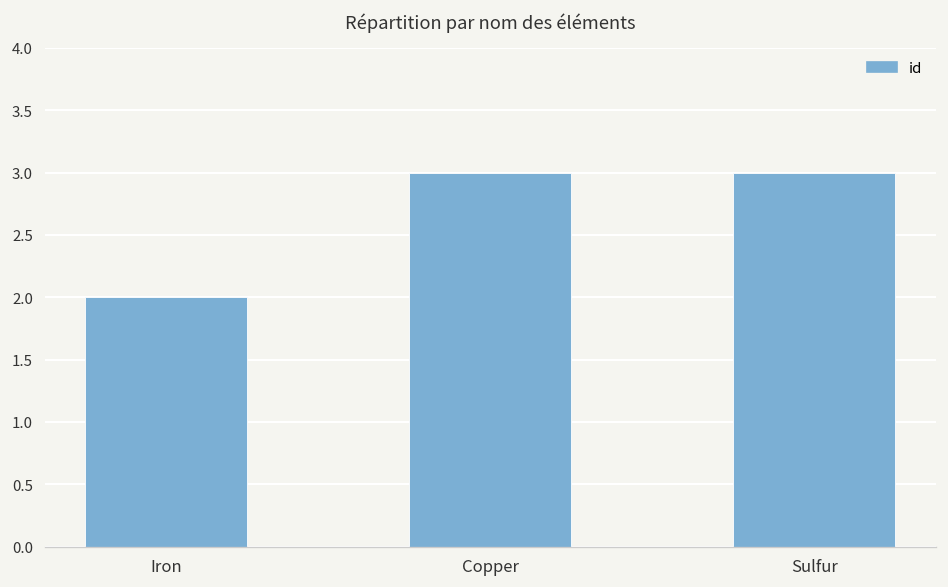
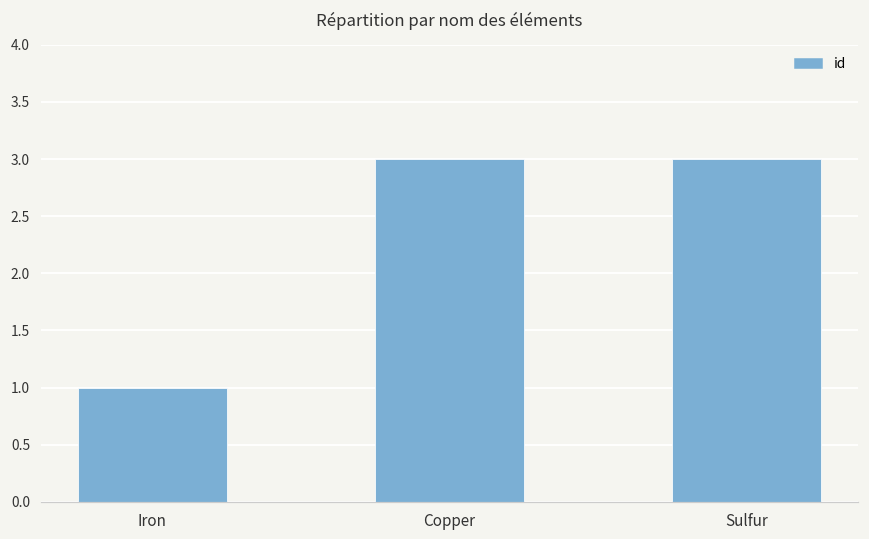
Iron: 2 -> 1
